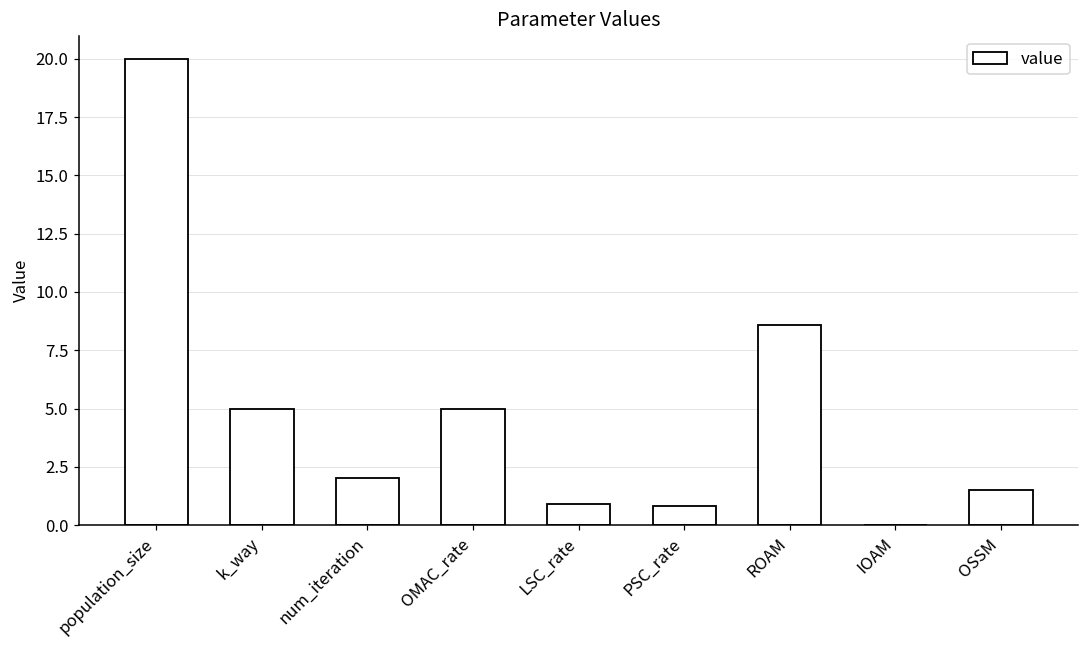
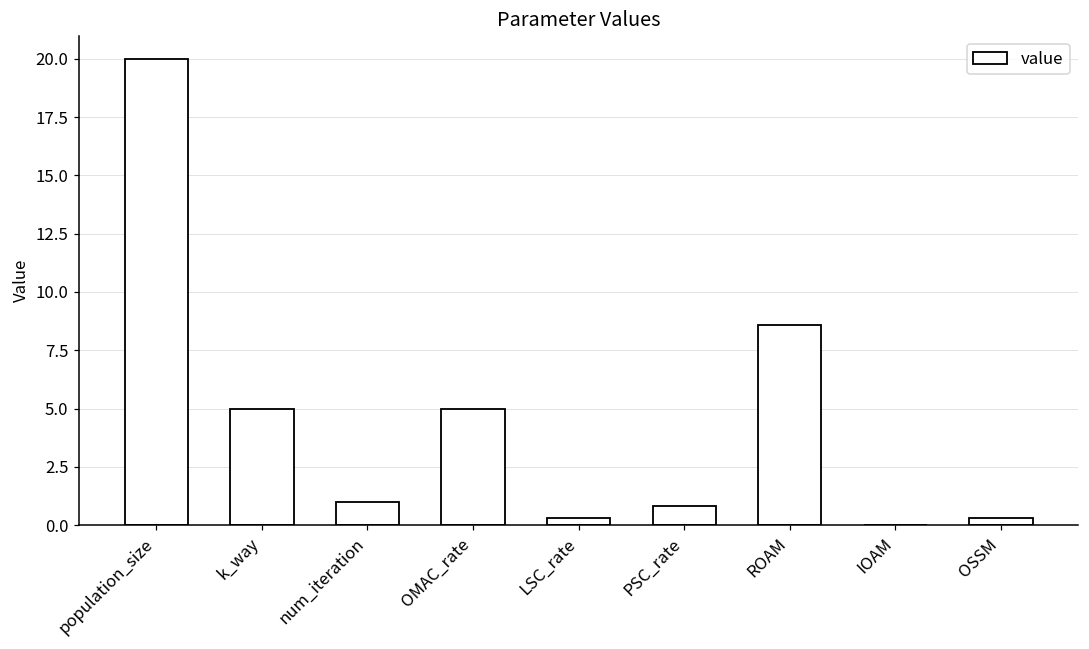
num_iteration: 2 -> 1
LSC_rate: 0.9 -> 0.3
OSSM: 1.5 -> 0.3
